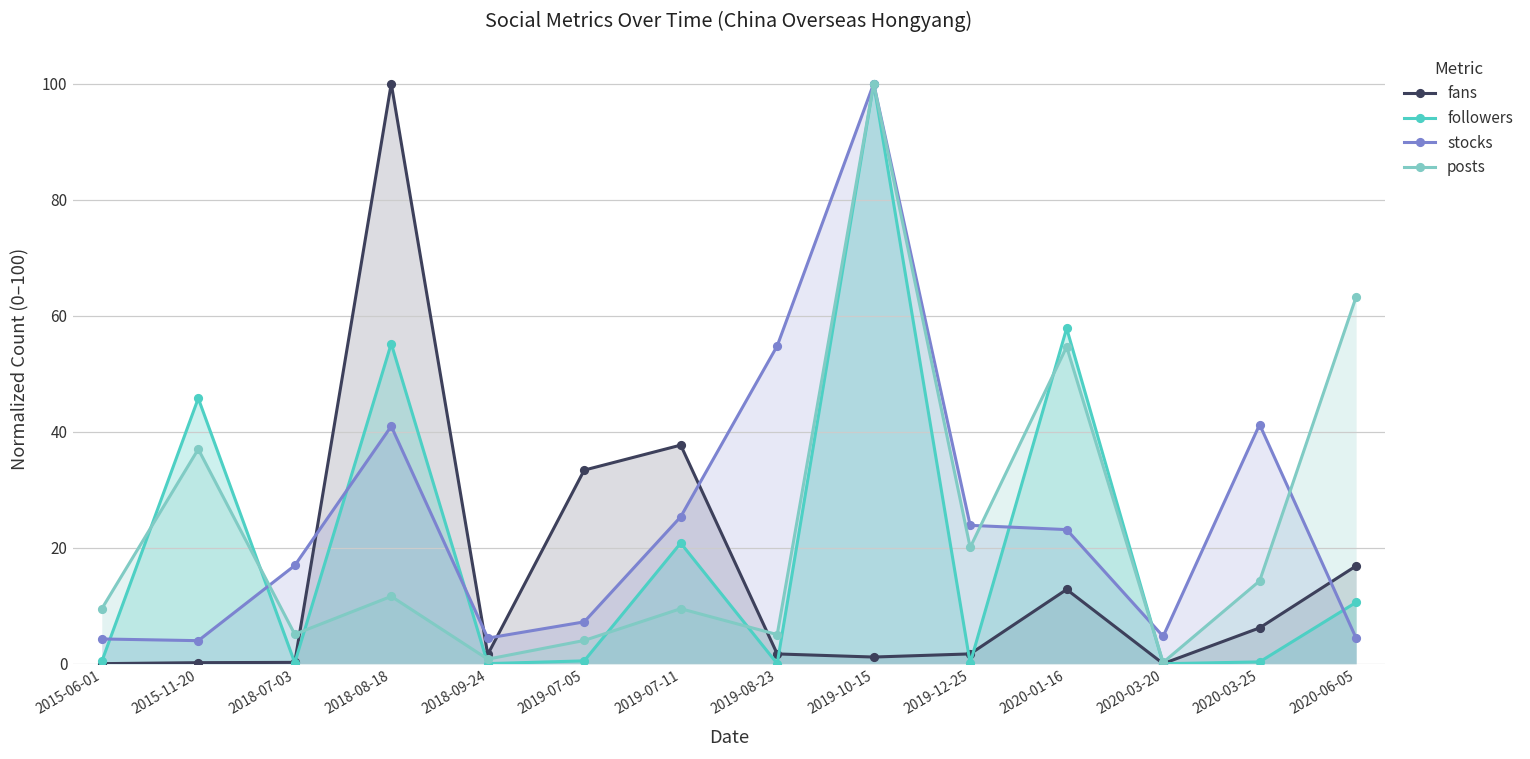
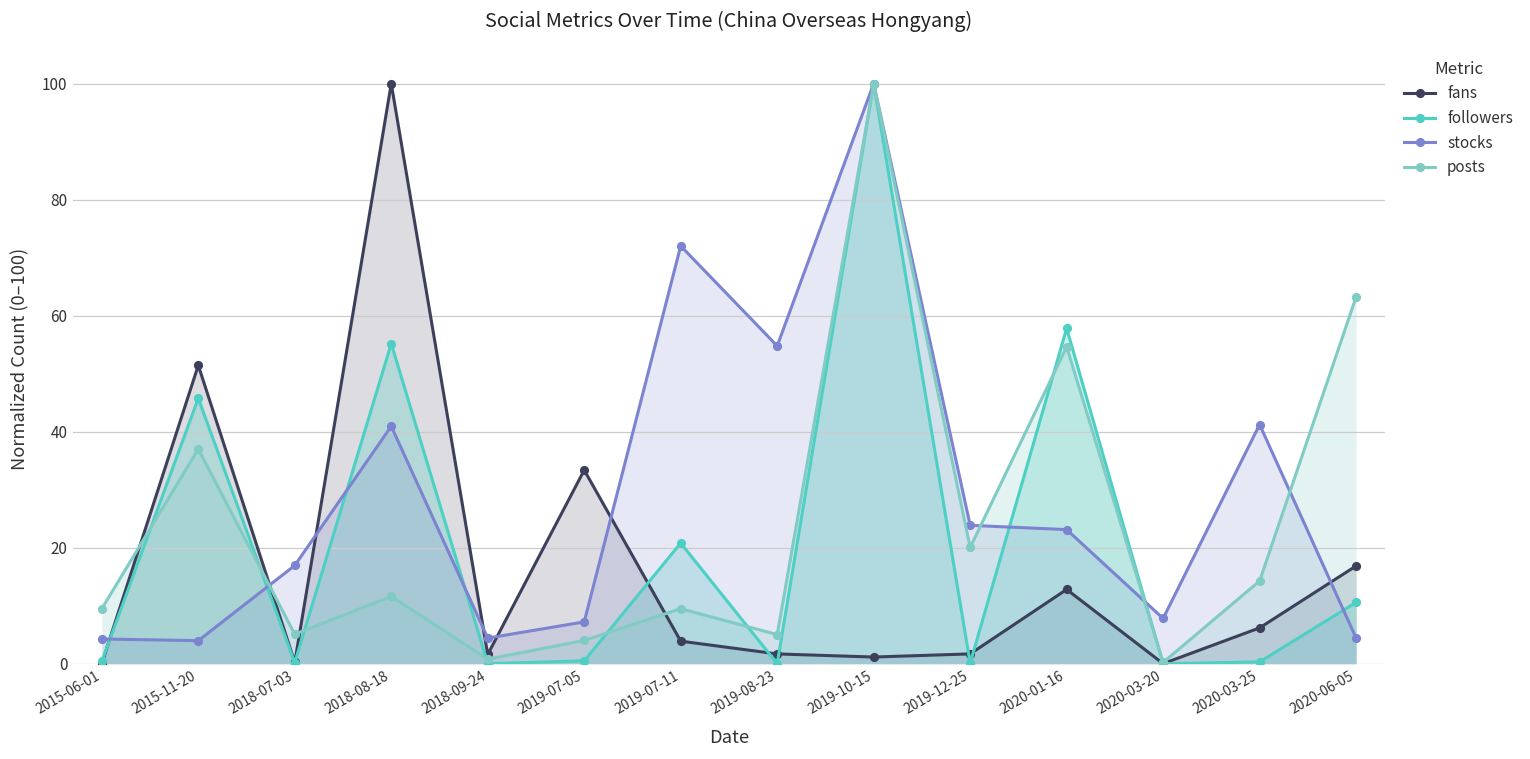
fans, 2015-11-20: 0 -> 51
fans, 2019-07-11: 38 -> 4
stocks, 2019-07-11: 25 -> 72
stocks, 2020-03-20: 5 -> 8
